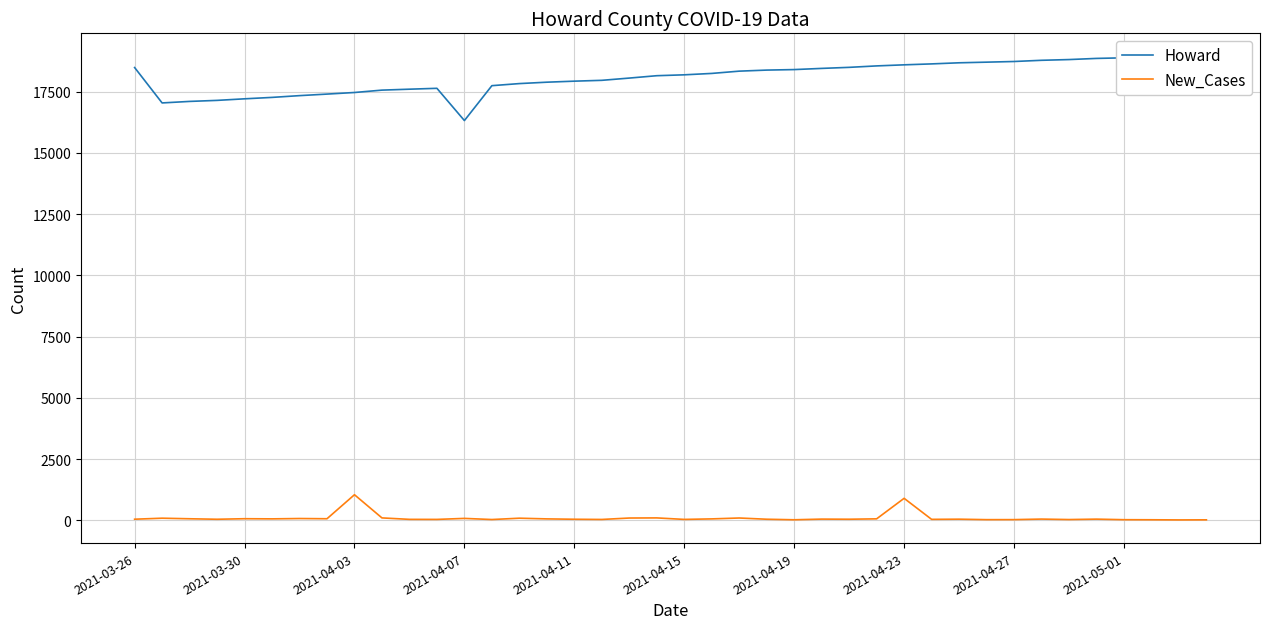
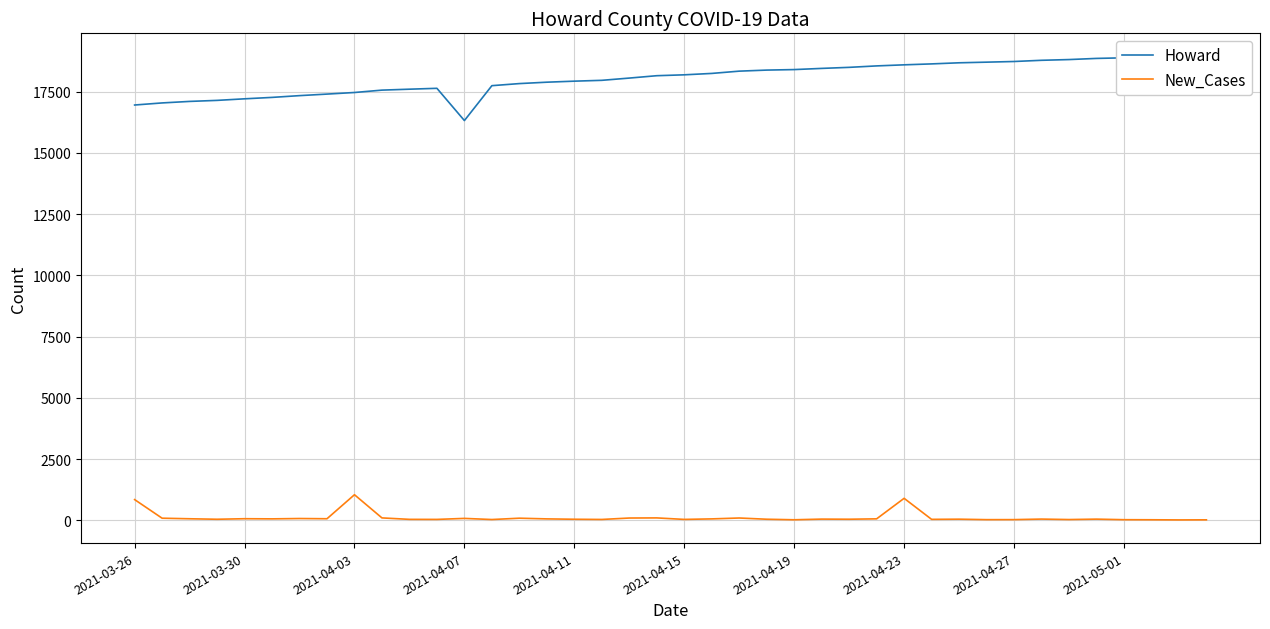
Howard, 2021-03-26: 18500 -> 17000
New_Cases, 2021-03-26: 0 -> 800
